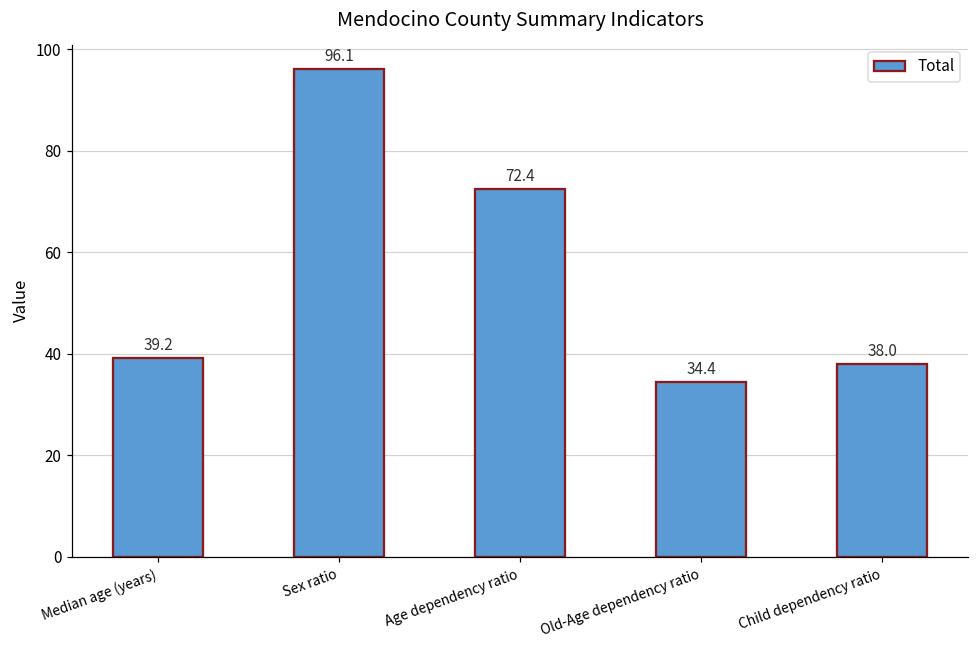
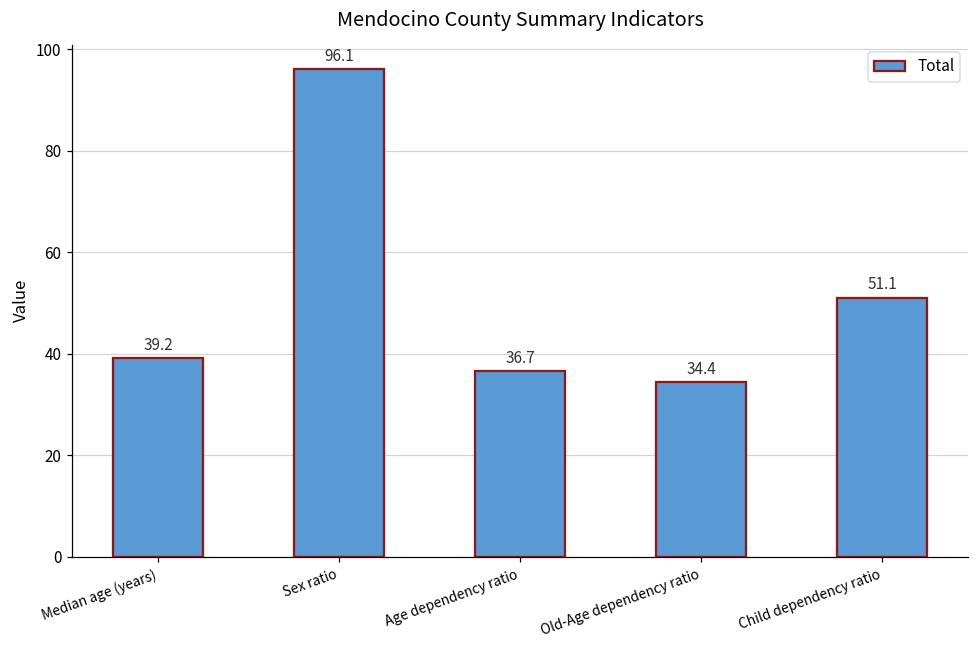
Age dependency ratio: 72.4 -> 36.7
Child dependency ratio: 38.0 -> 51.1
